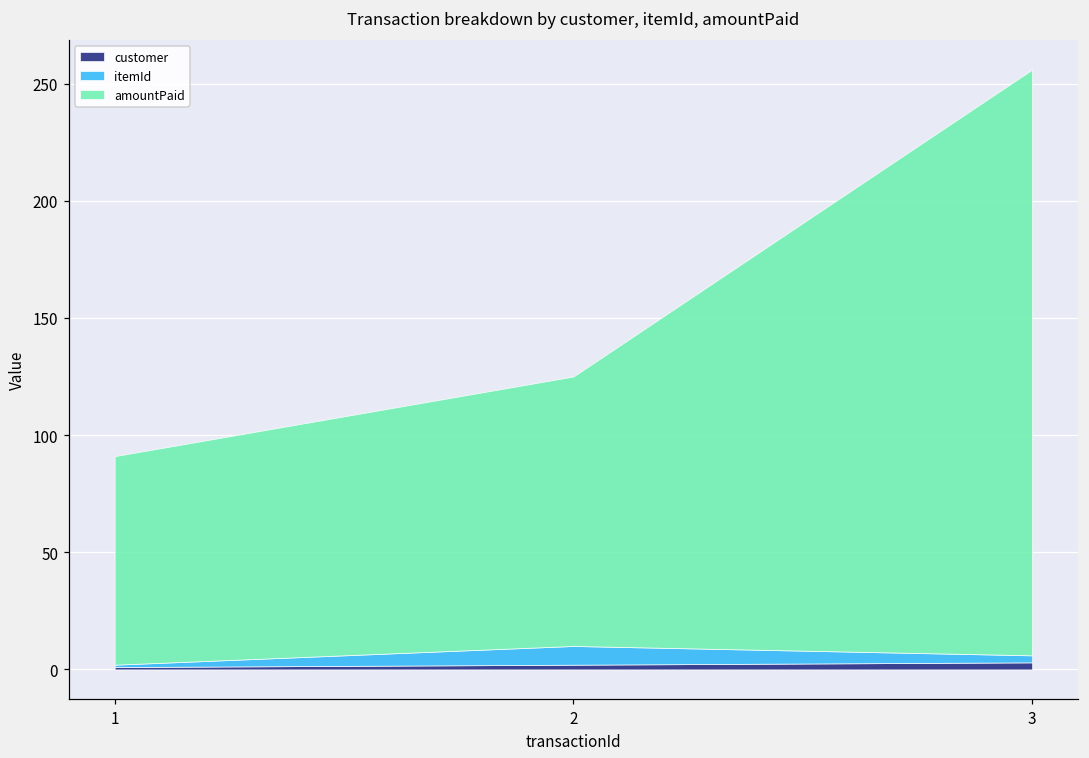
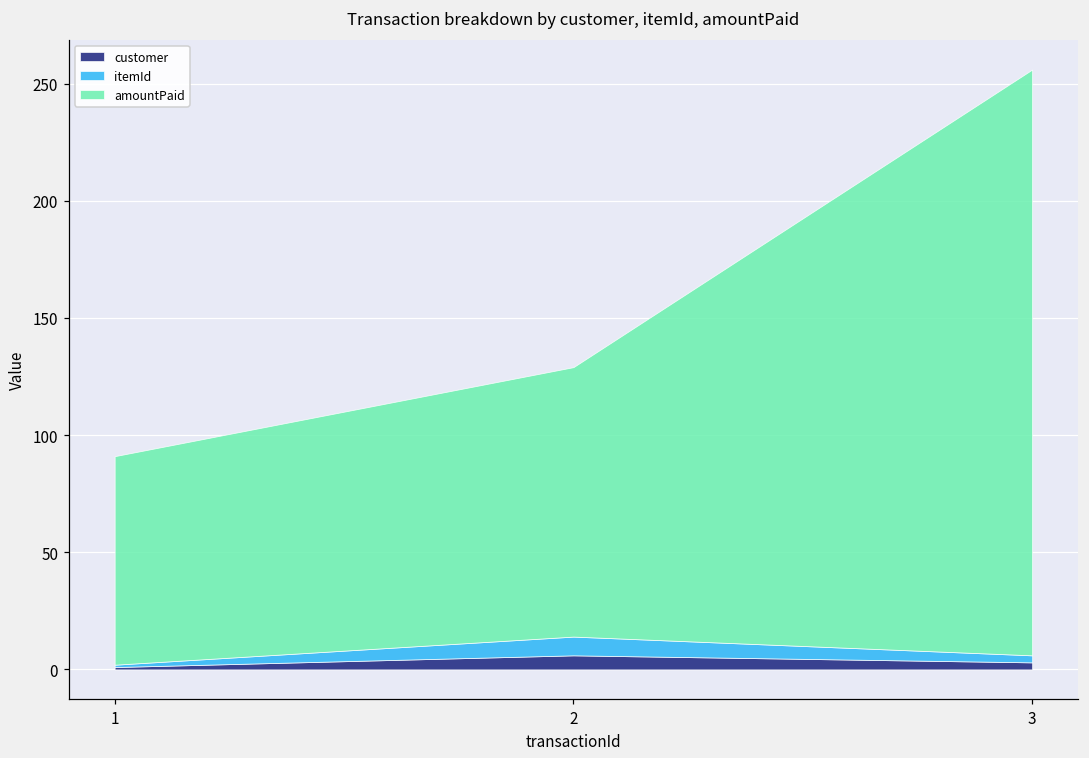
customer, 2: 2 -> 6
